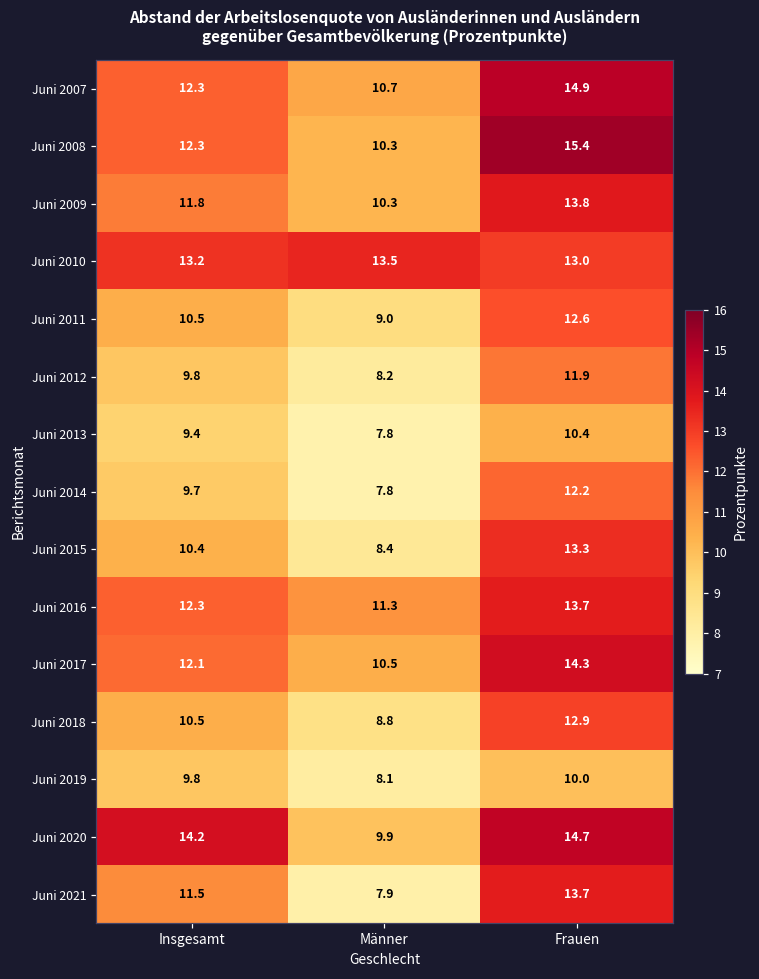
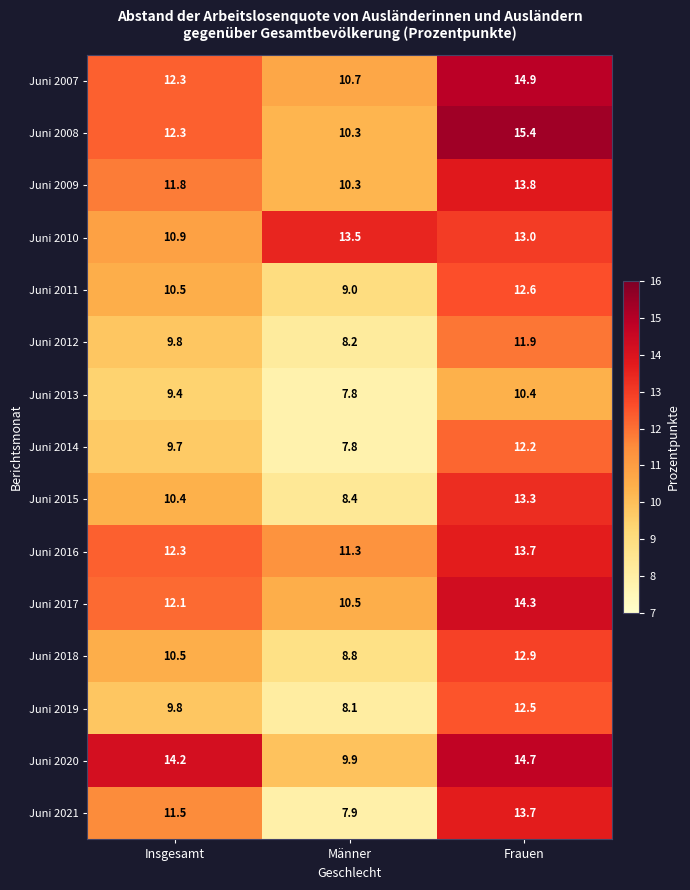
Juni 2010, Insgesamt: 13.2 -> 10.9
Juni 2019, Frauen: 10.0 -> 12.5
